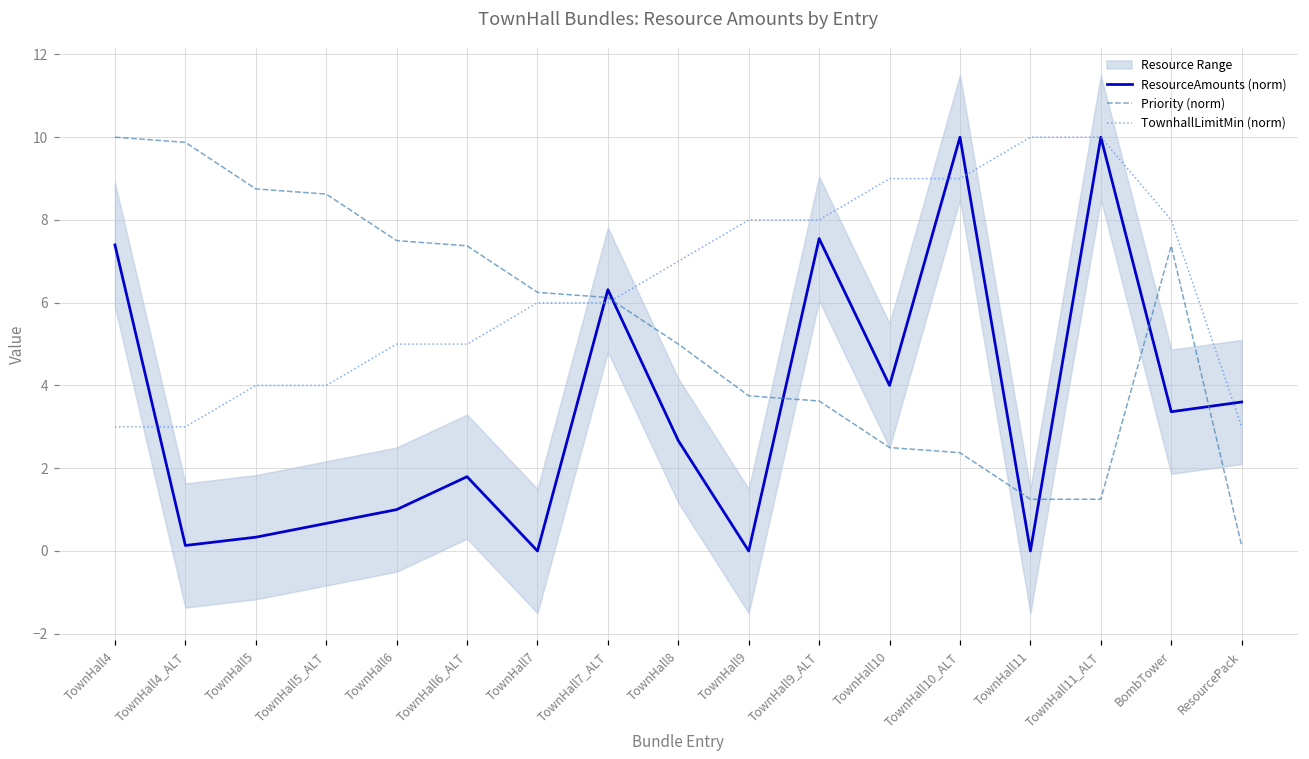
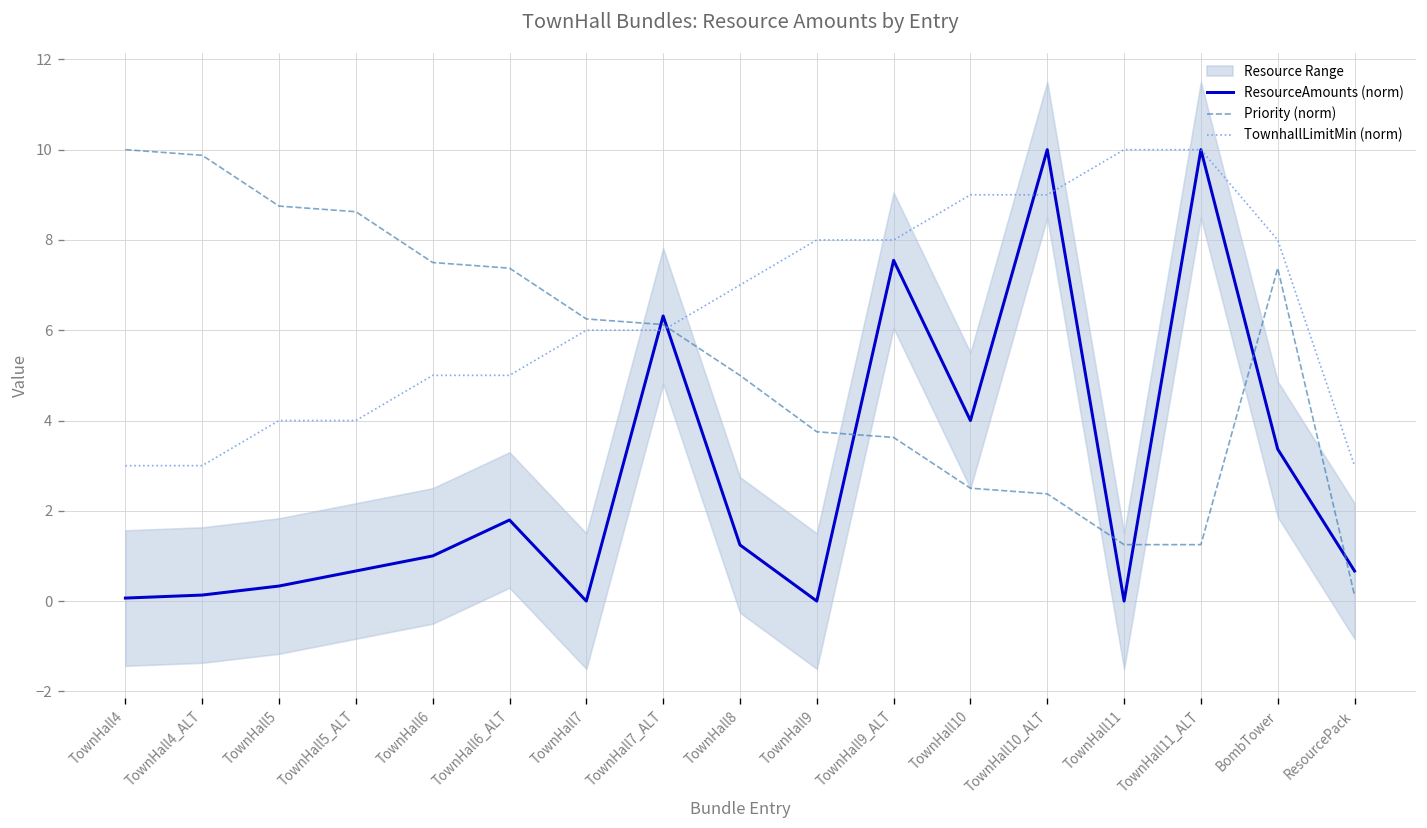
ResourceAmounts (norm), TownHall4: 7.4 -> 0.1
ResourceAmounts (norm), TownHall8: 2.7 -> 1.2
ResourceAmounts (norm), ResourcePack: 3.6 -> 0.7
